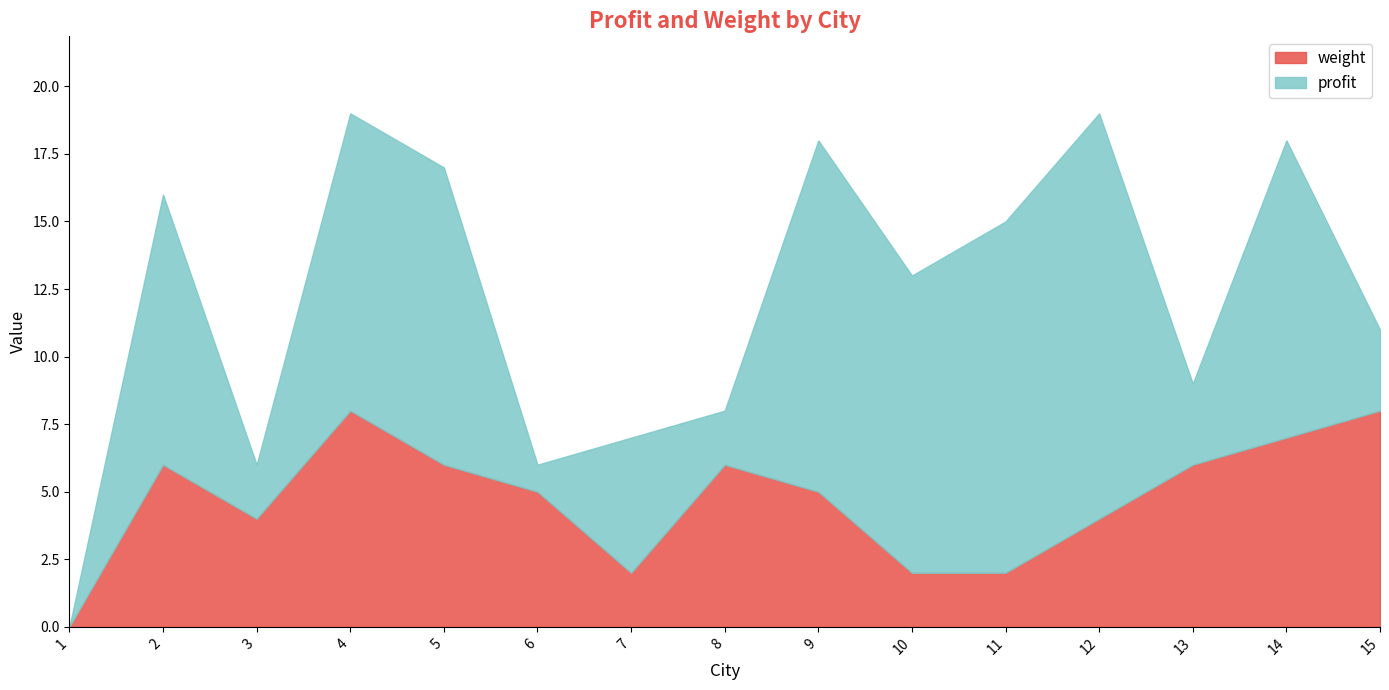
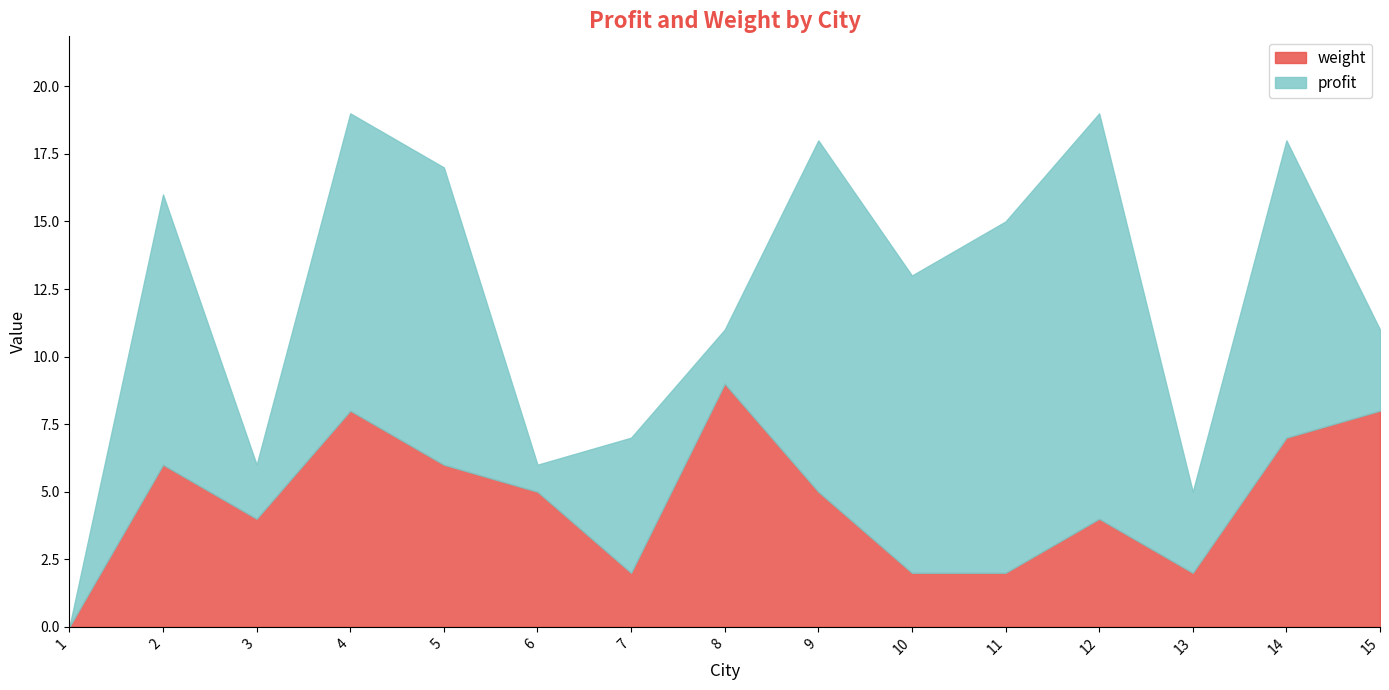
weight, 8: 6 -> 9
weight, 13: 6 -> 2
